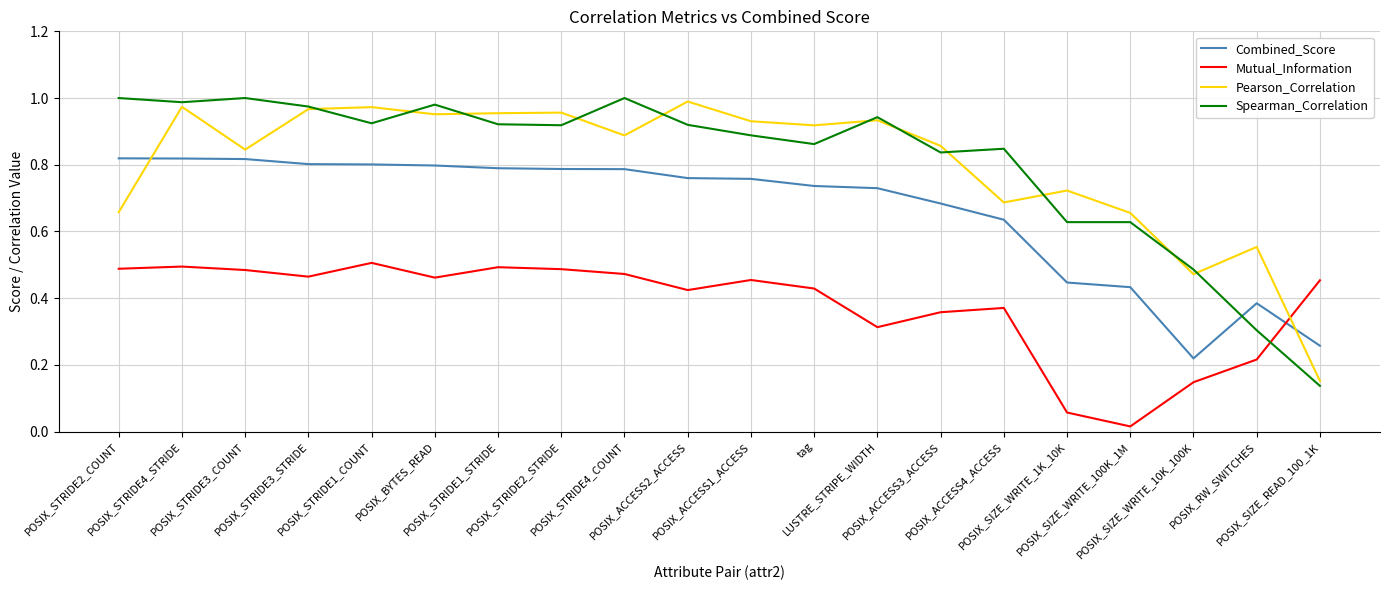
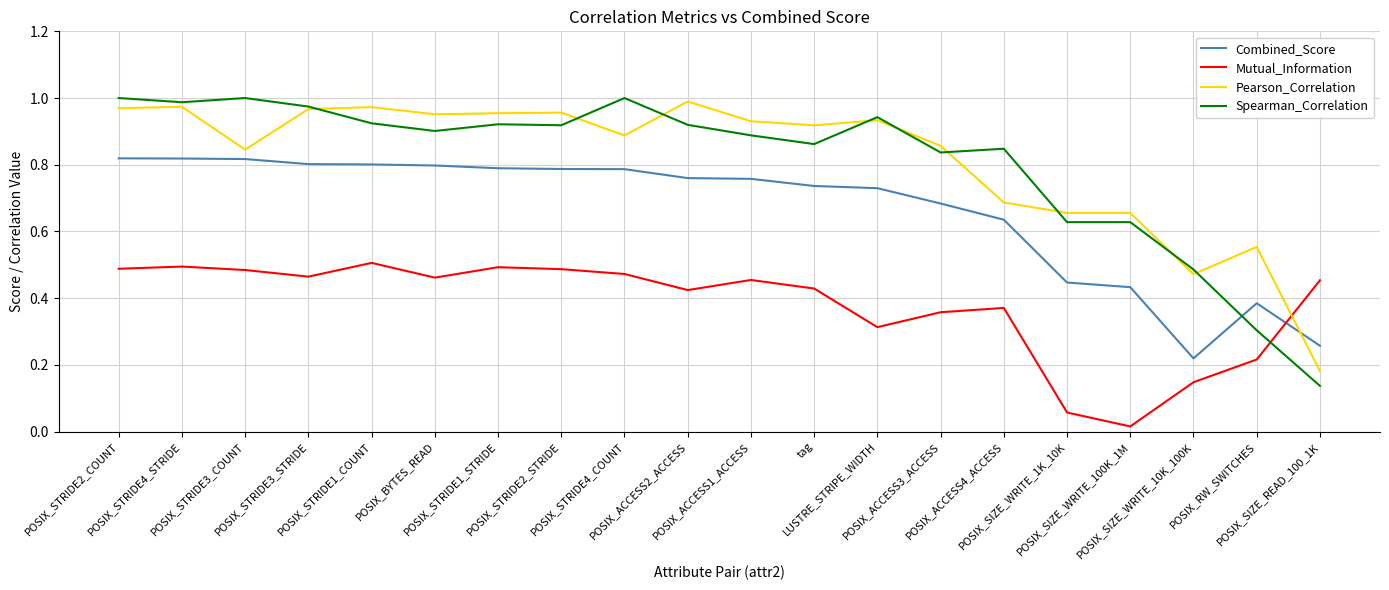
Pearson_Correlation, POSIX_STRIDE2_COUNT: 0.66 -> 0.97
Spearman_Correlation, POSIX_BYTES_READ: 0.98 -> 0.90
Pearson_Correlation, POSIX_SIZE_WRITE_1K_10K: 0.72 -> 0.66
Pearson_Correlation, POSIX_SIZE_READ_100_1K: 0.15 -> 0.18
